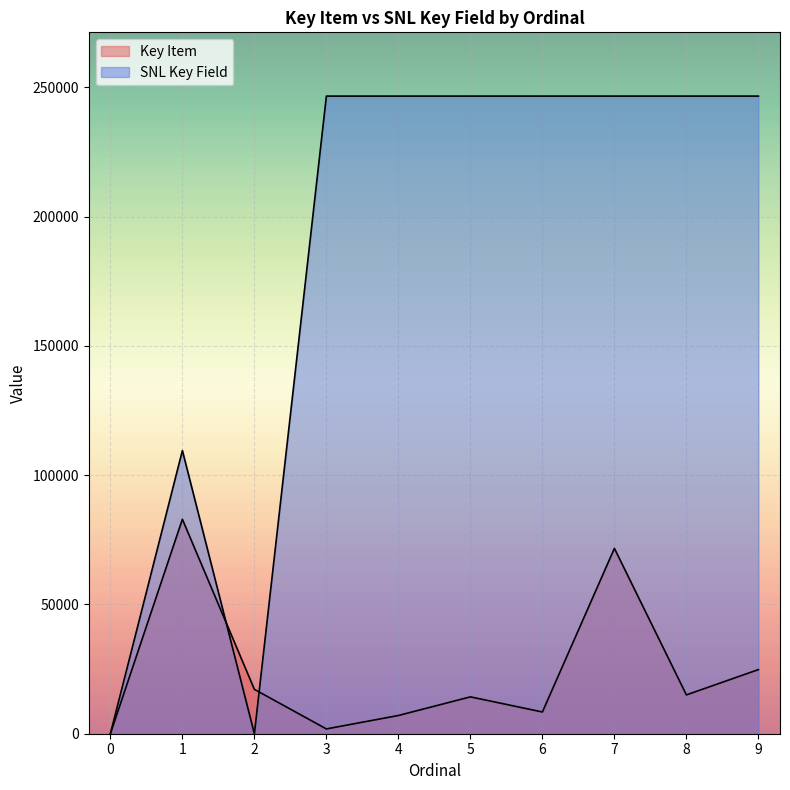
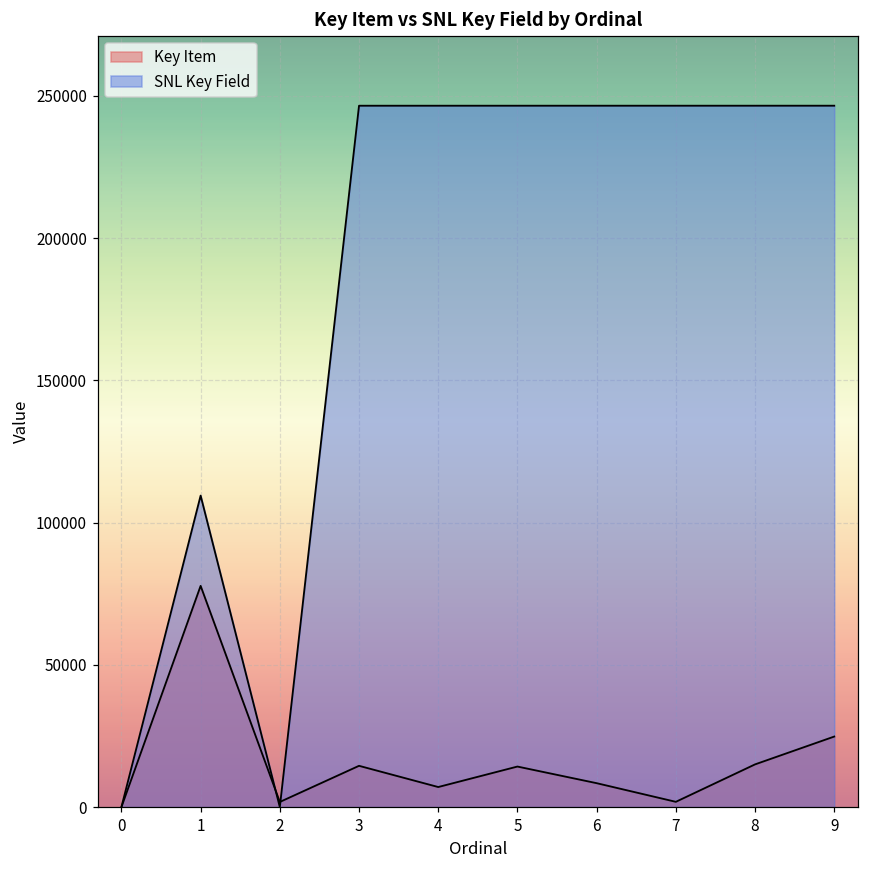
Key Item, 1: 83000 -> 78000
Key Item, 2: 17000 -> 2000
Key Item, 3: 2000 -> 15000
Key Item, 7: 72000 -> 2000
